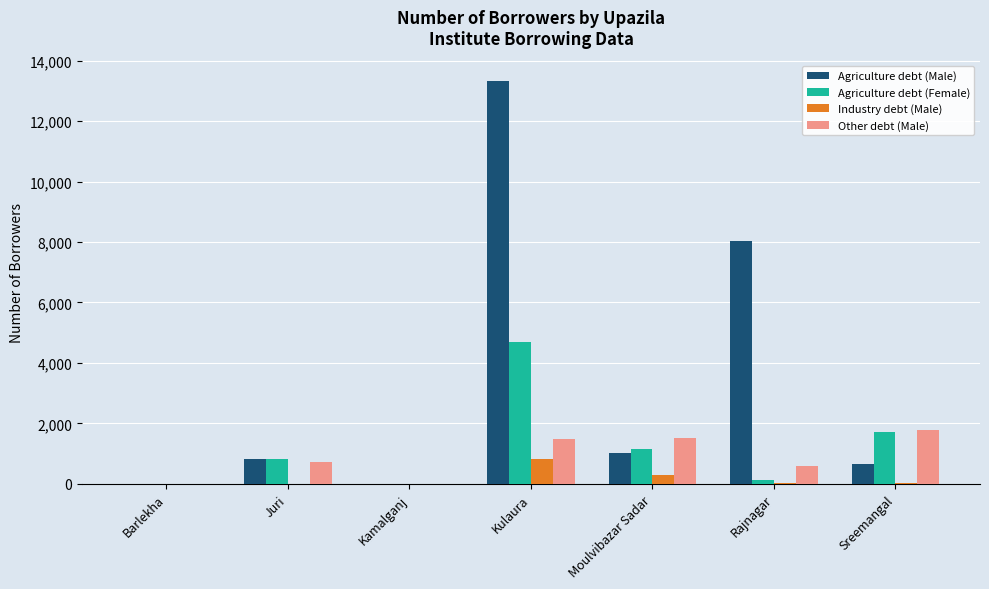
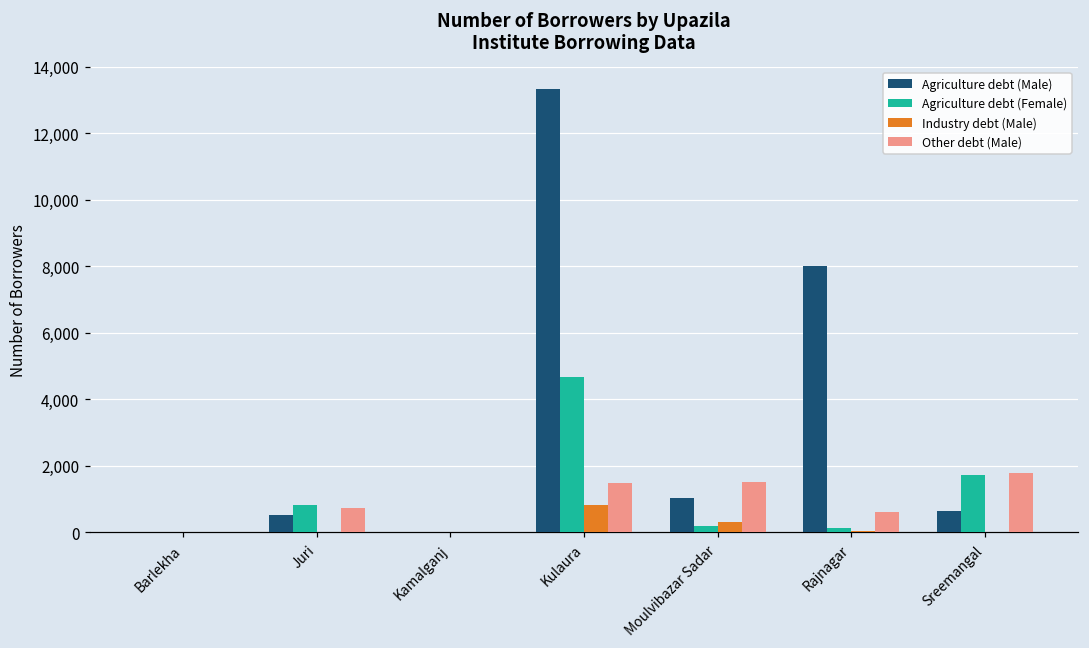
Agriculture debt (Male), Juri: 800 -> 500
Agriculture debt (Female), Moulvibazar Sadar: 1,100 -> 200
